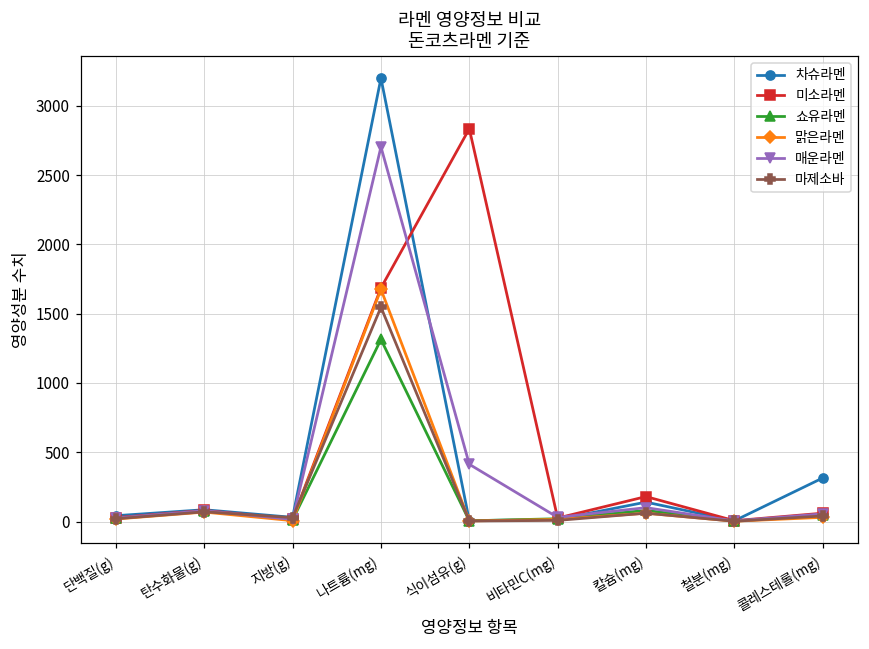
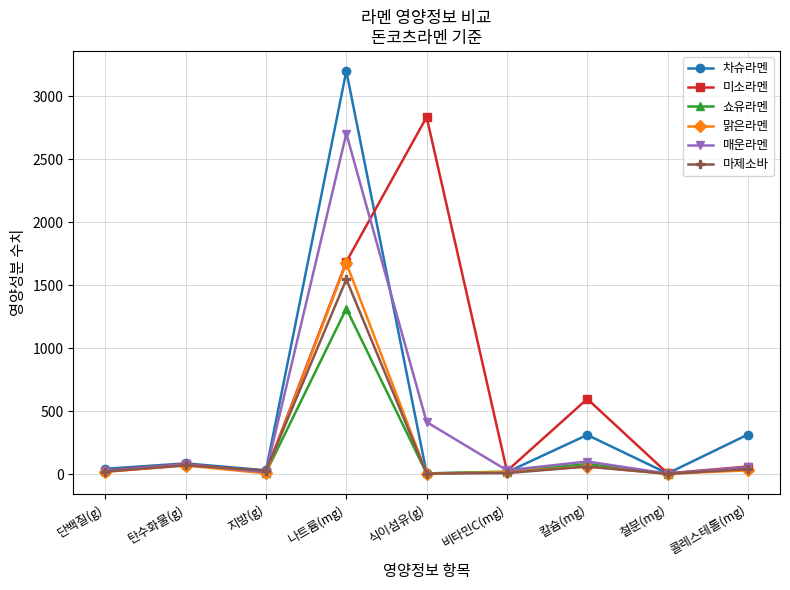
차슈라멘, 칼슘(mg): 140 -> 310
미소라멘, 칼슘(mg): 180 -> 600
